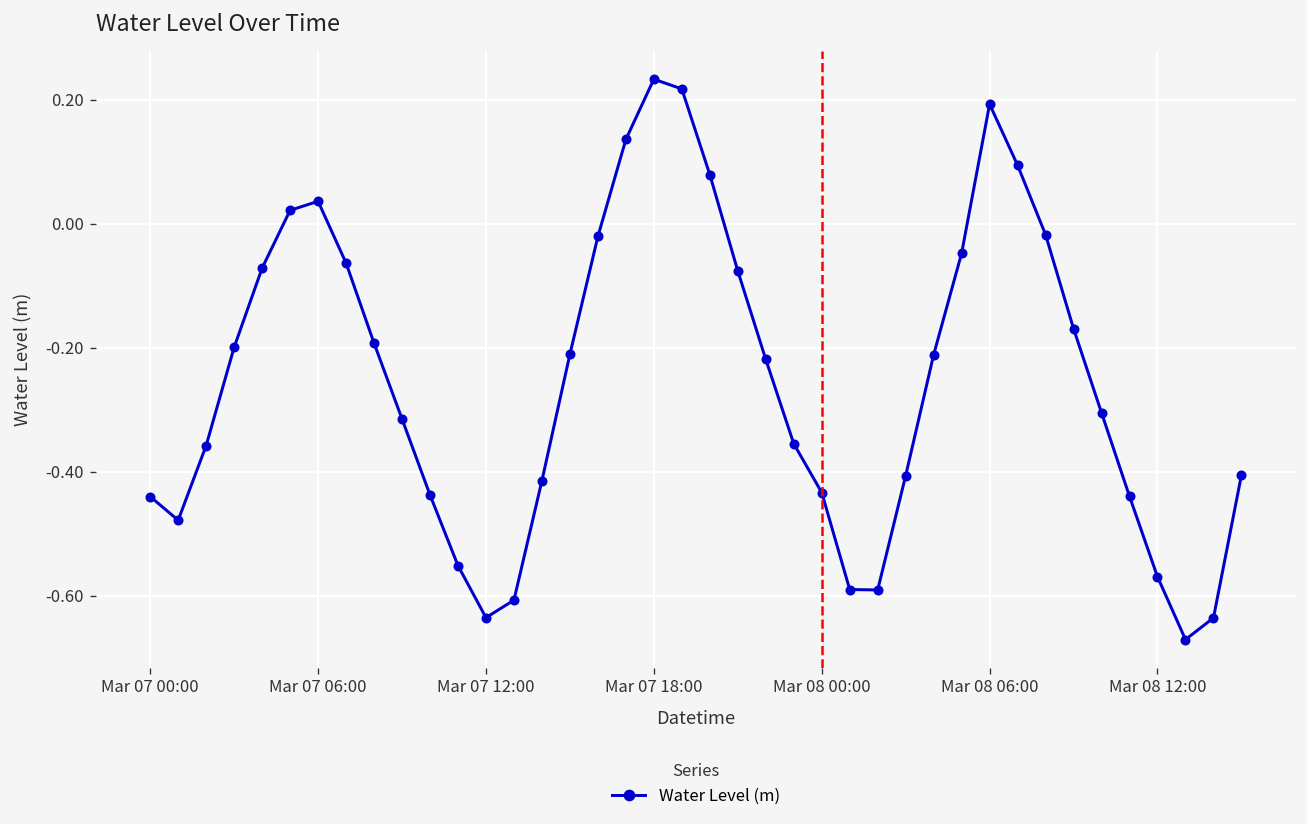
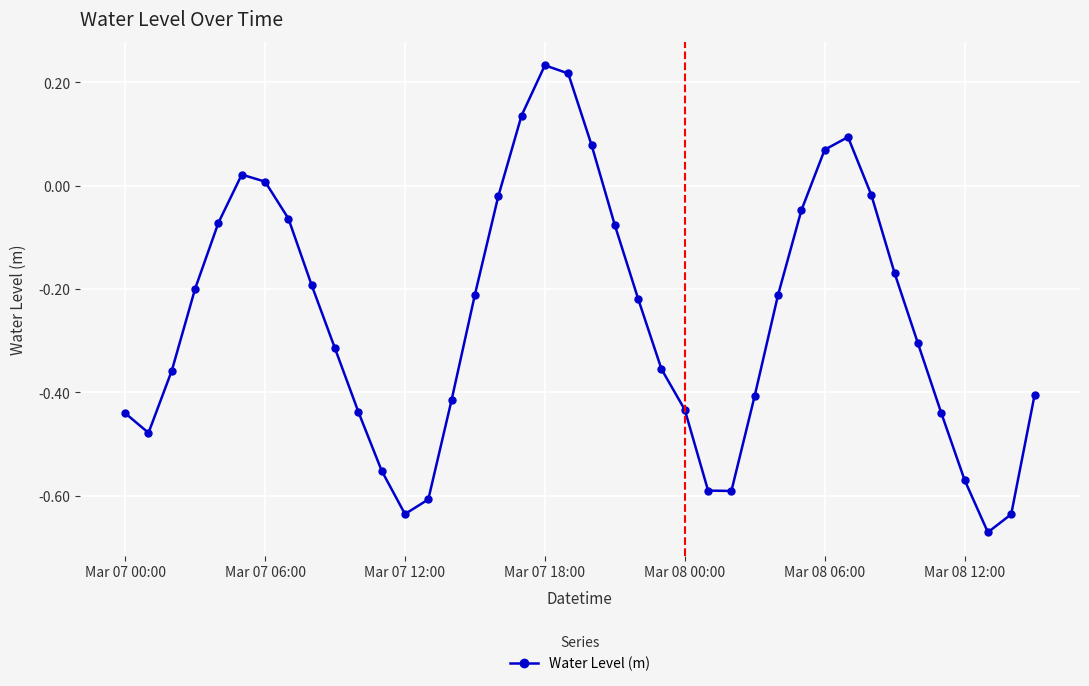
Mar 07 06:00: 0.04 -> 0.01
Mar 08 06:00: 0.19 -> 0.07
